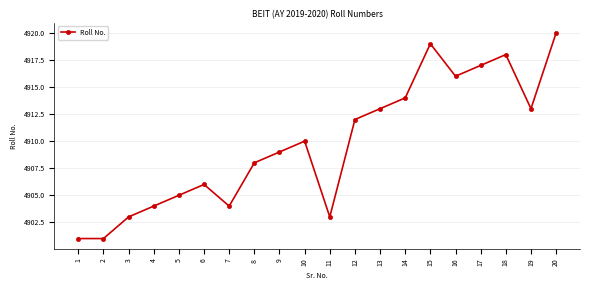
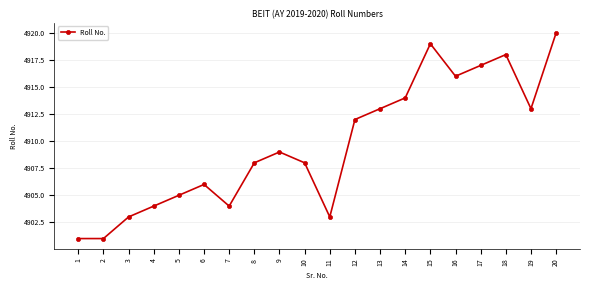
10: 4910 -> 4908
